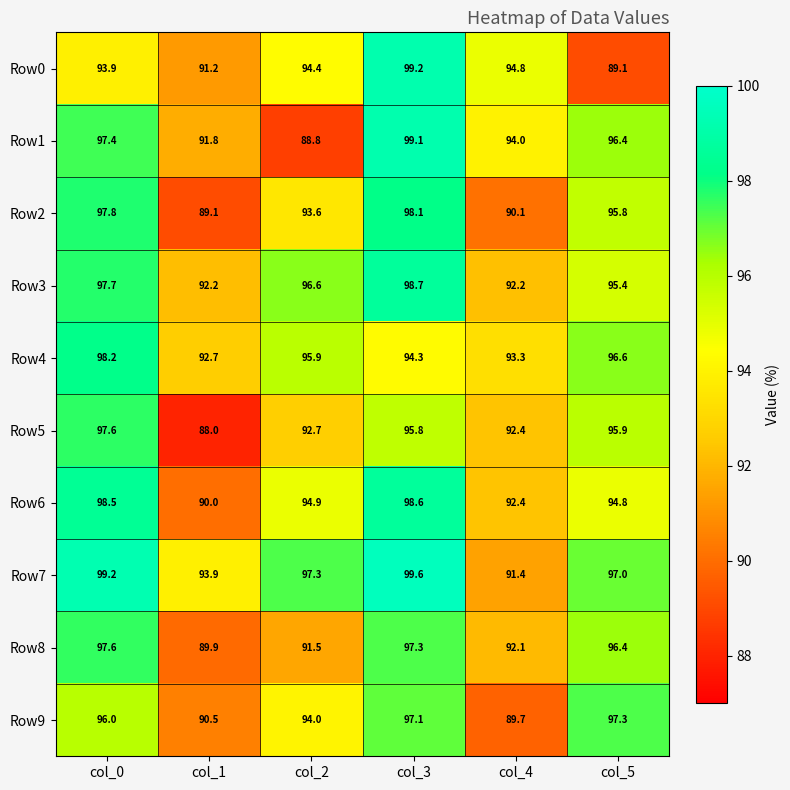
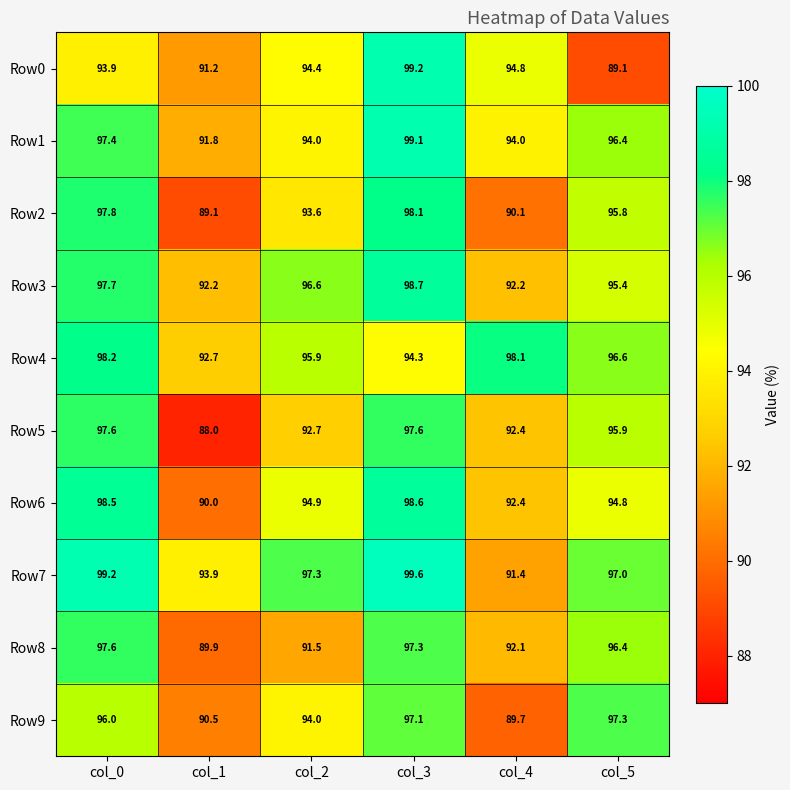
Row1, col_2: 88.8 -> 94.0
Row4, col_4: 93.3 -> 98.1
Row5, col_3: 95.8 -> 97.6
